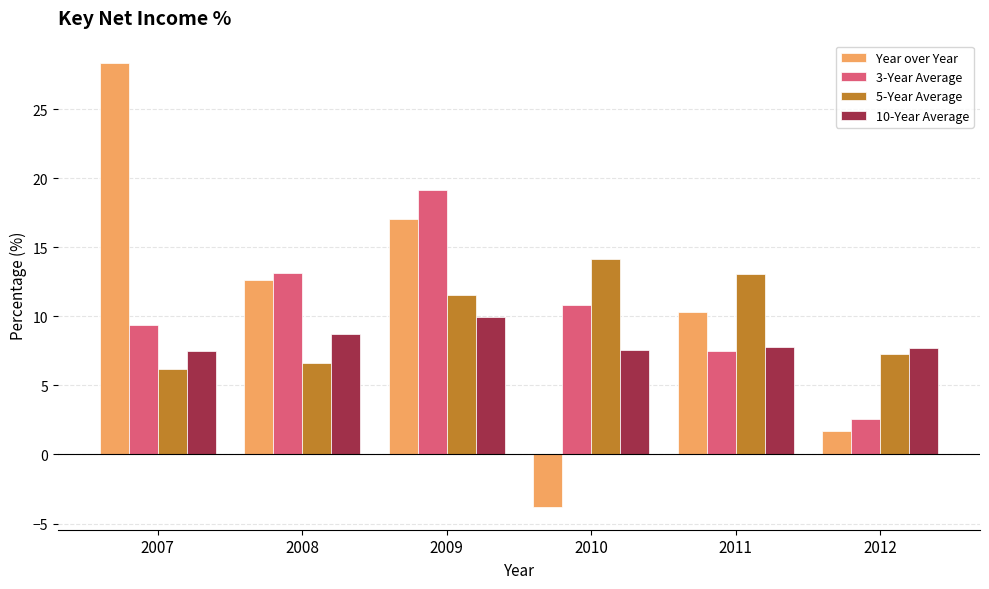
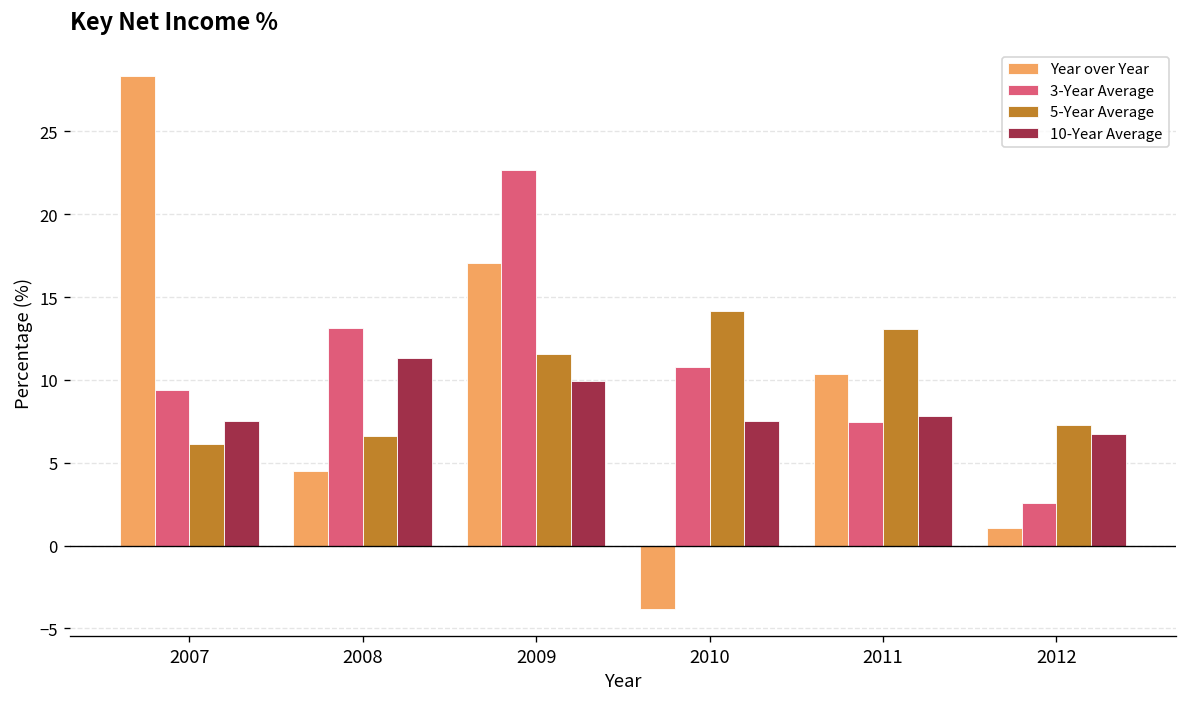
Year over Year, 2008: 12.7 -> 4.5
10-Year Average, 2008: 8.7 -> 11.3
3-Year Average, 2009: 19.2 -> 22.7
Year over Year, 2012: 1.7 -> 1.1
10-Year Average, 2012: 7.7 -> 6.7
